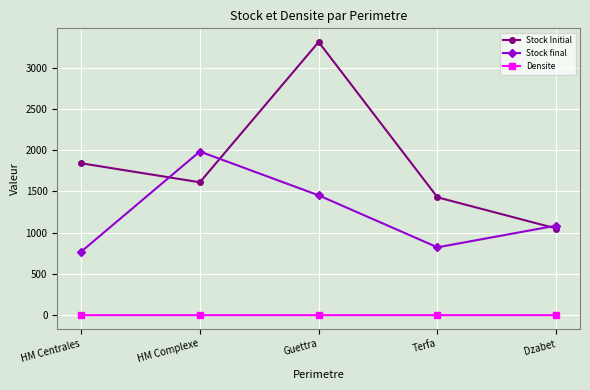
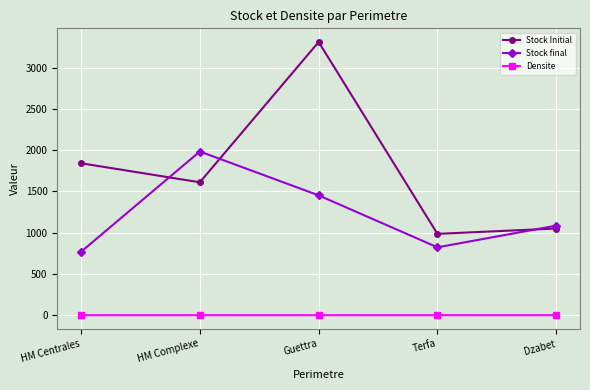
Stock Initial, Terfa: 1400 -> 1000
